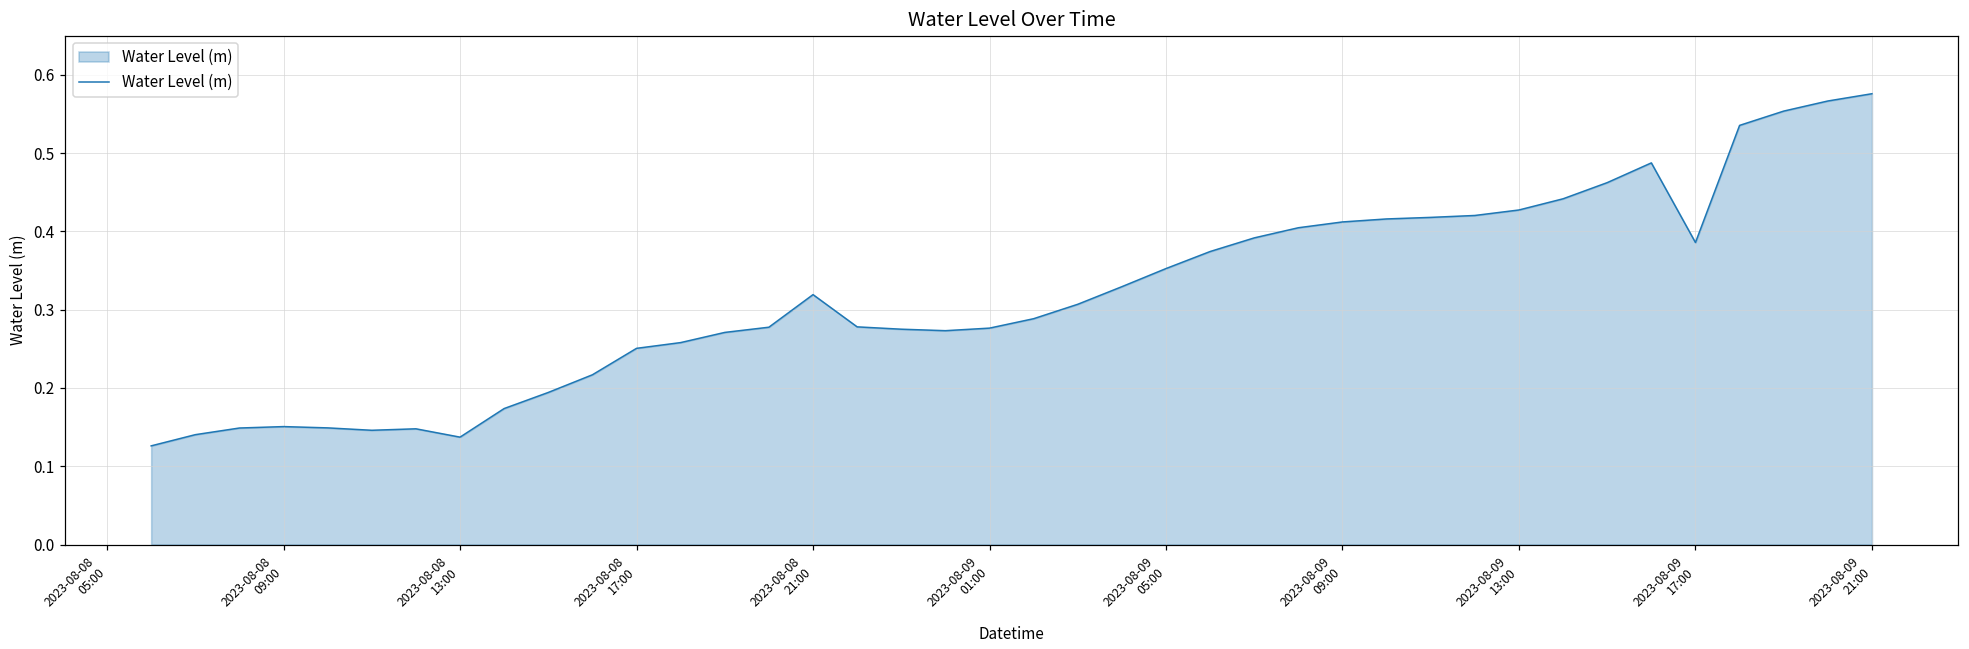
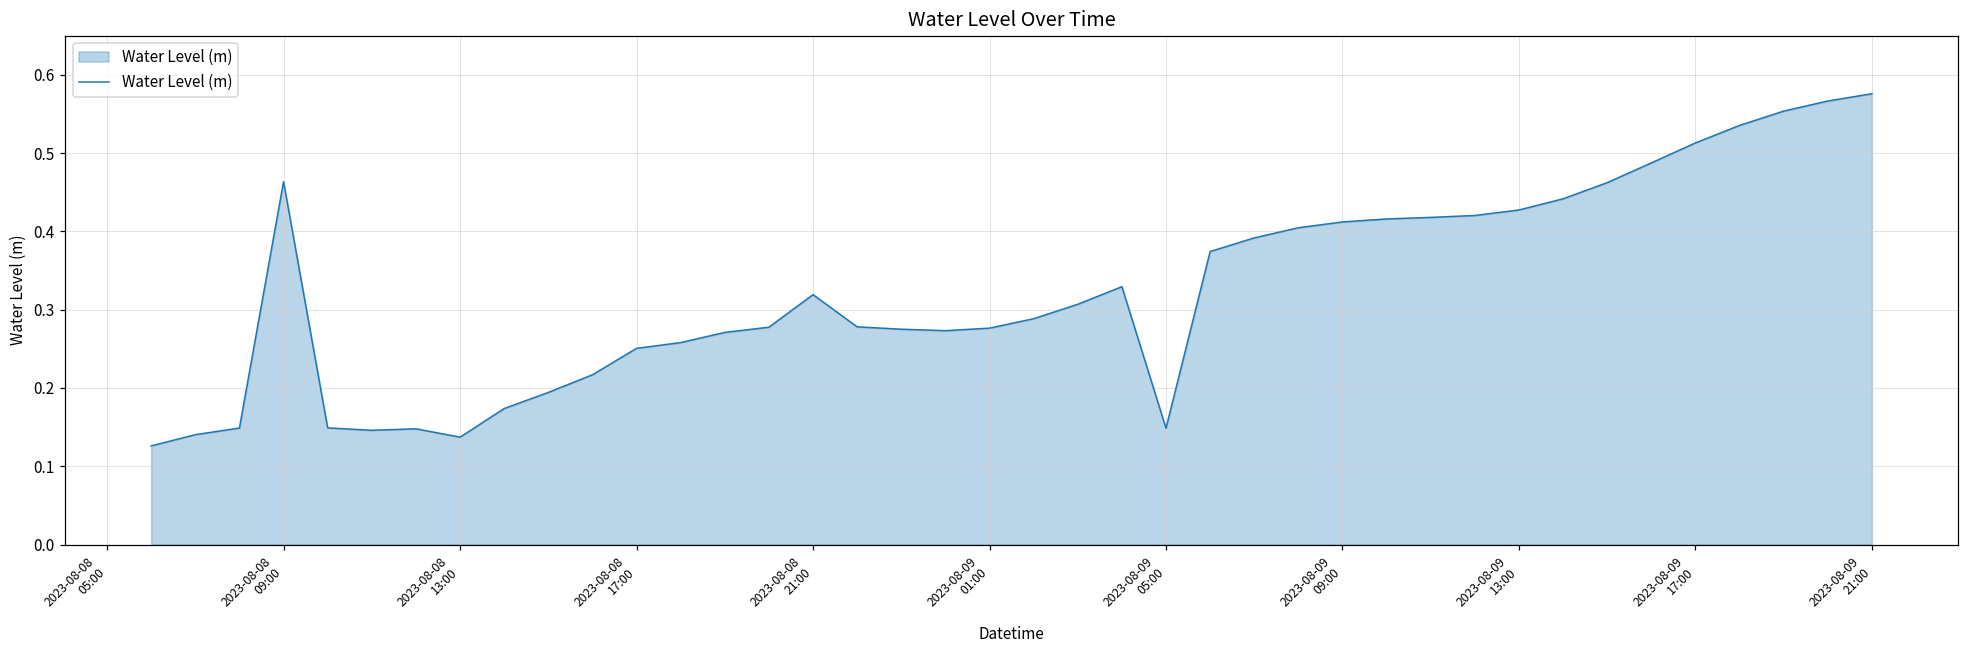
2023-08-08 09:00: 0.15 -> 0.46
2023-08-09 05:00: 0.35 -> 0.15
2023-08-09 17:00: 0.39 -> 0.51
